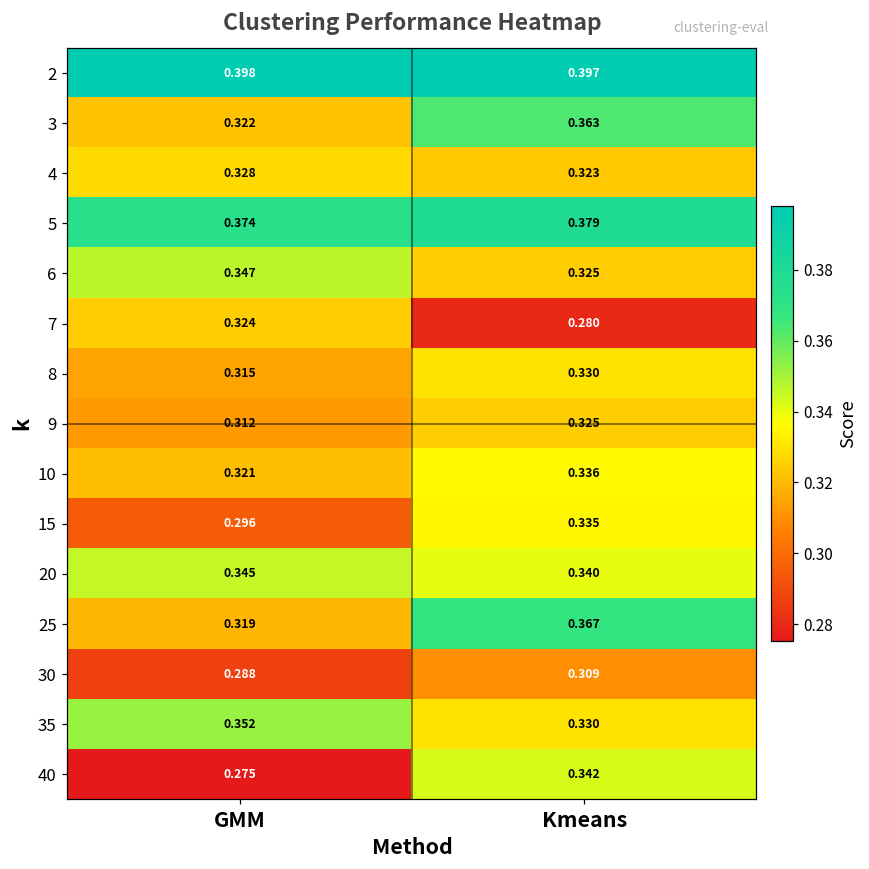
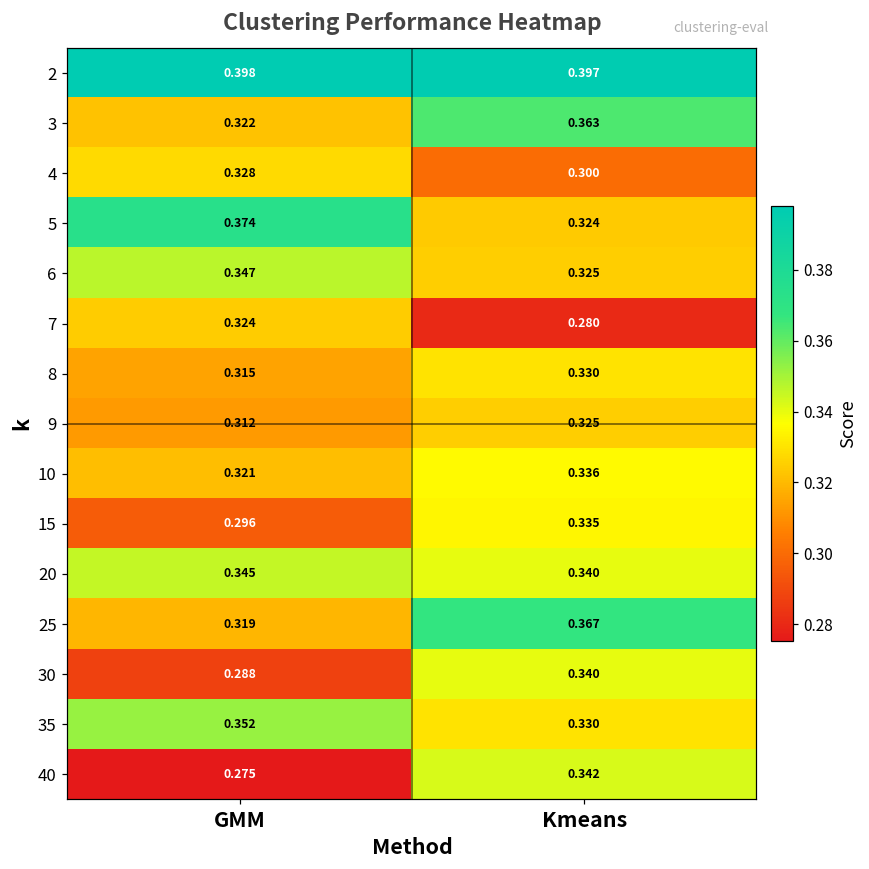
4, Kmeans: 0.323 -> 0.300
5, Kmeans: 0.379 -> 0.324
30, Kmeans: 0.309 -> 0.340
